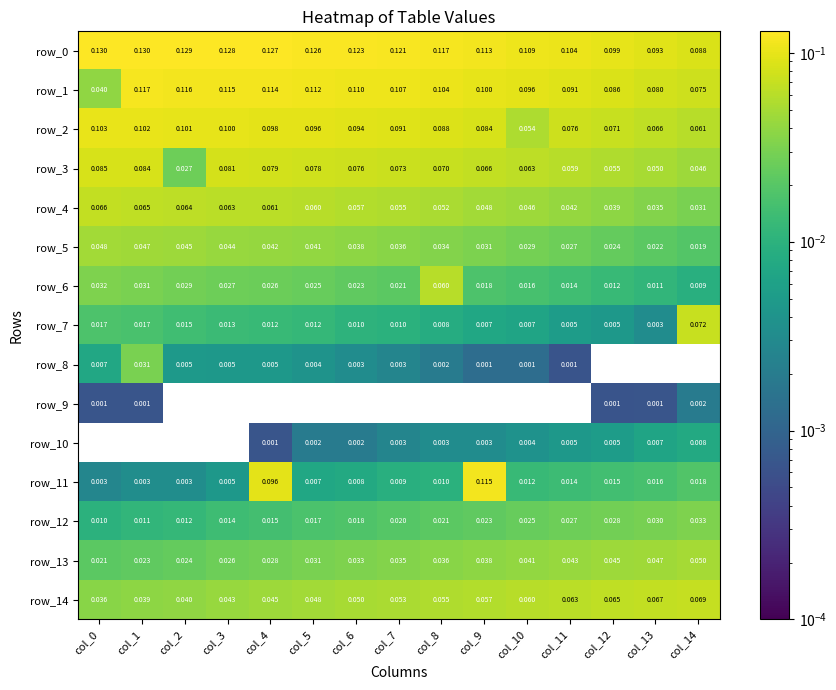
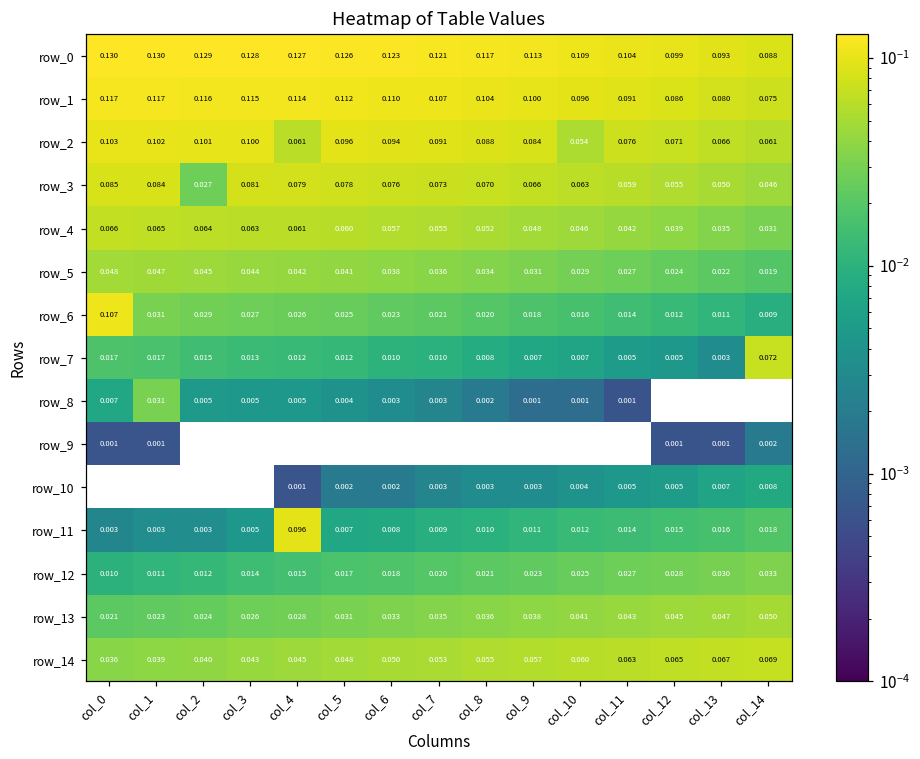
row_1, col_0: 0.040 -> 0.117
row_2, col_4: 0.098 -> 0.061
row_6, col_0: 0.032 -> 0.107
row_6, col_8: 0.060 -> 0.020
row_11, col_9: 0.115 -> 0.011
